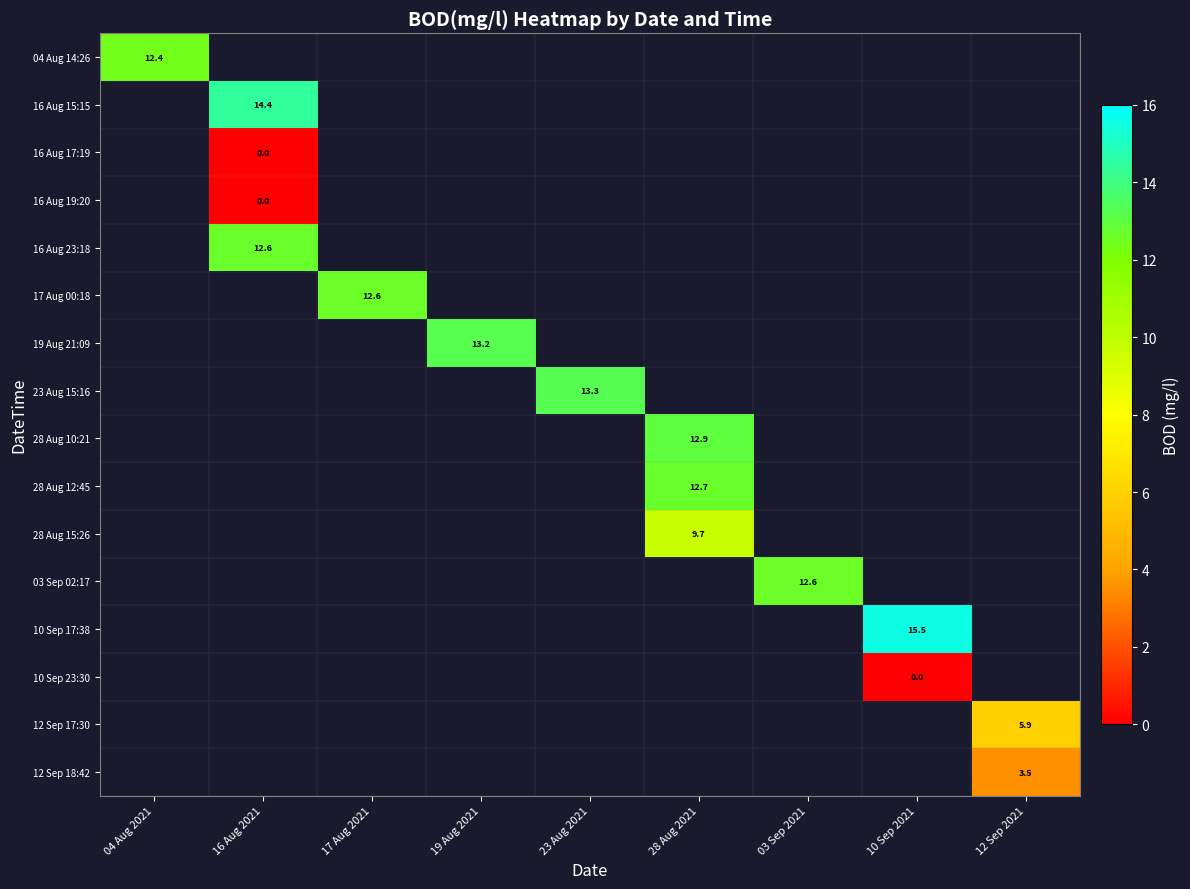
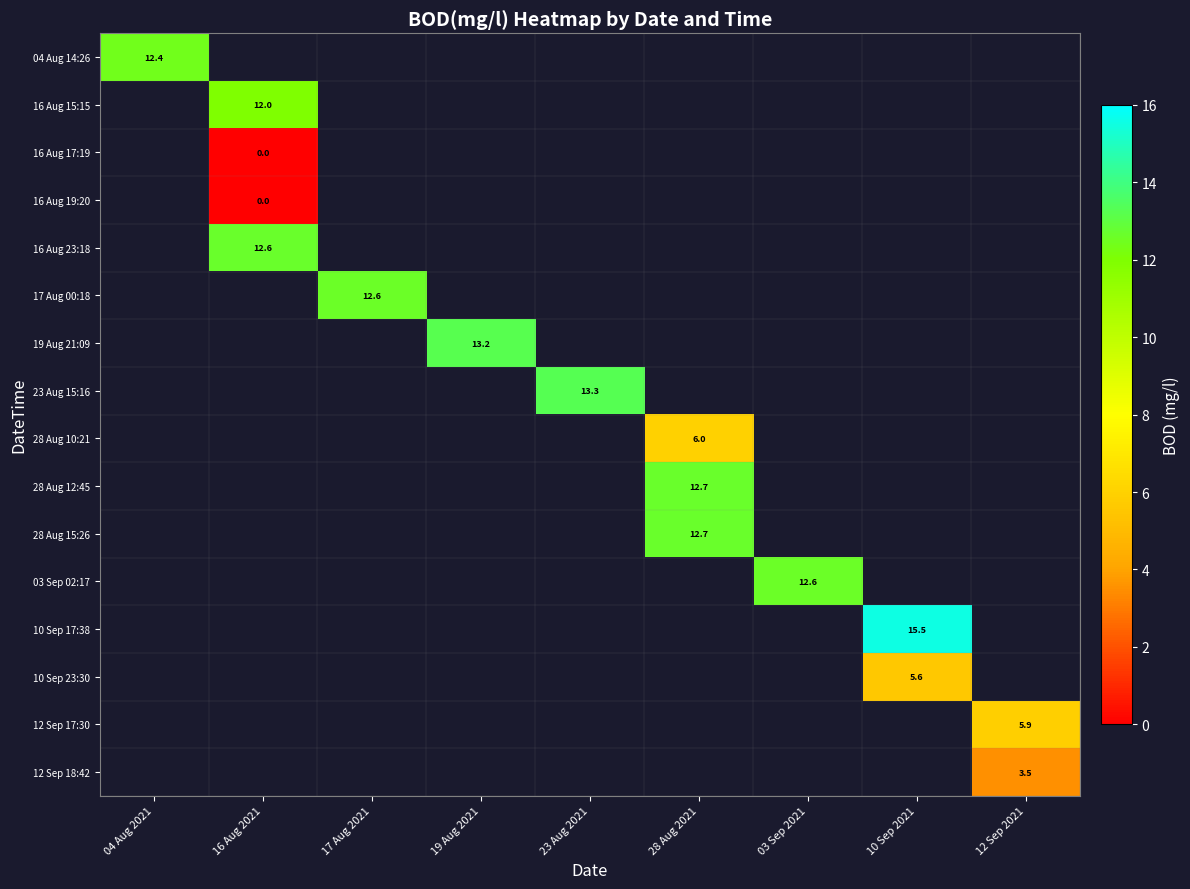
16 Aug 15:15, 16 Aug 2021: 14.4 -> 12.0
28 Aug 10:21, 28 Aug 2021: 12.9 -> 6.0
28 Aug 15:26, 28 Aug 2021: 9.7 -> 12.7
10 Sep 23:30, 10 Sep 2021: 0.0 -> 5.6
